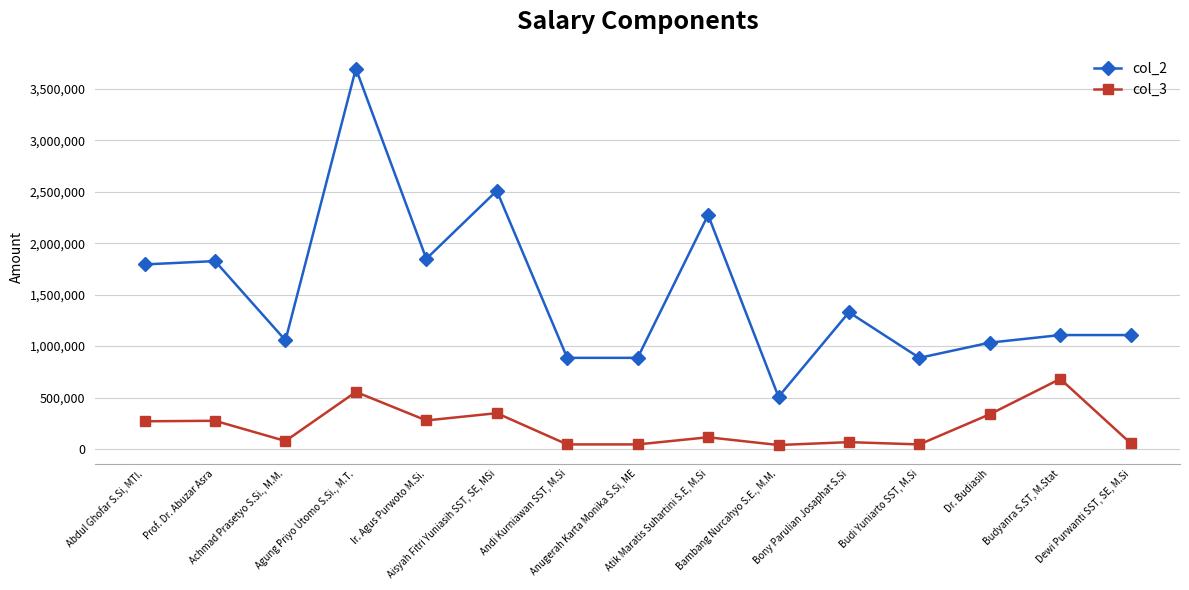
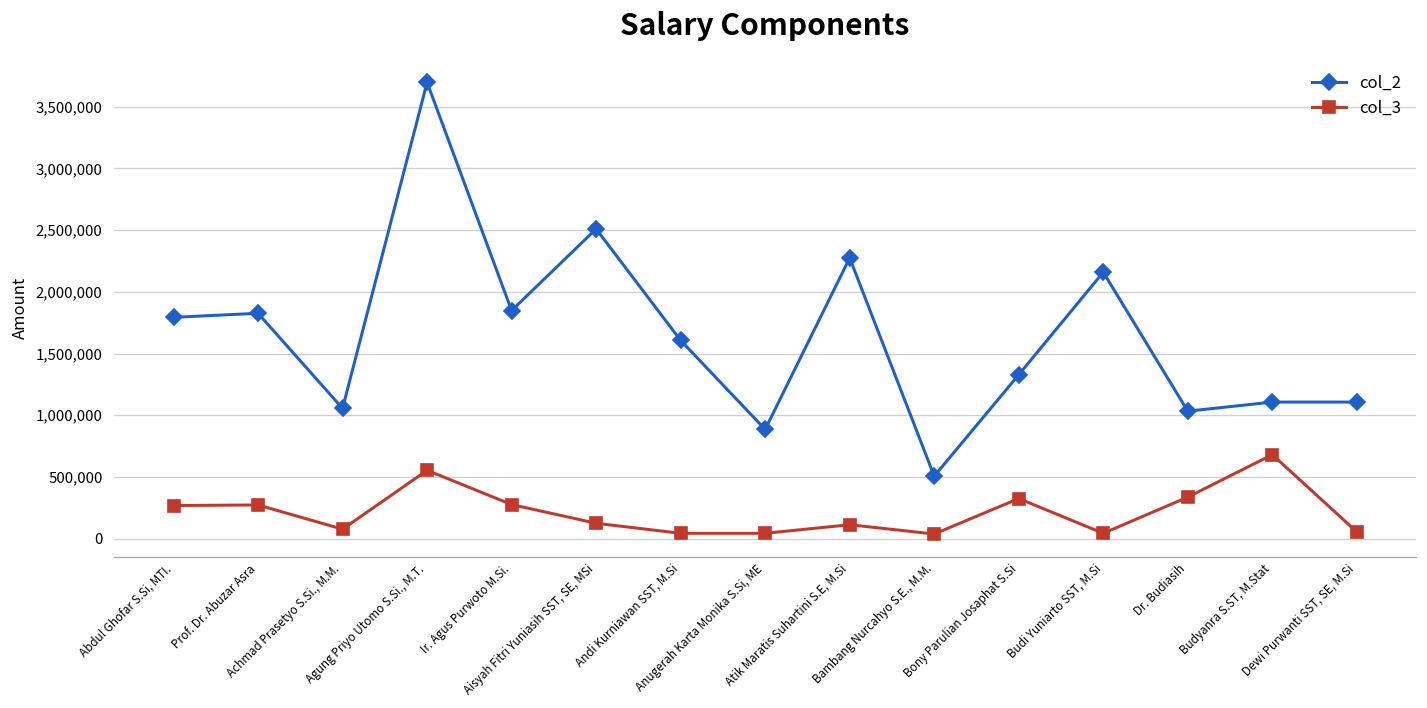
col_3, Aisyah Fitri Yuniasih SST, SE, MSi: 350,000 -> 130,000
col_2, Andi Kurniawan SST, M.Si: 890,000 -> 1,610,000
col_3, Bony Parulian Josaphat S.Si: 70,000 -> 330,000
col_2, Budi Yuniarto SST, M.Si: 890,000 -> 2,160,000
